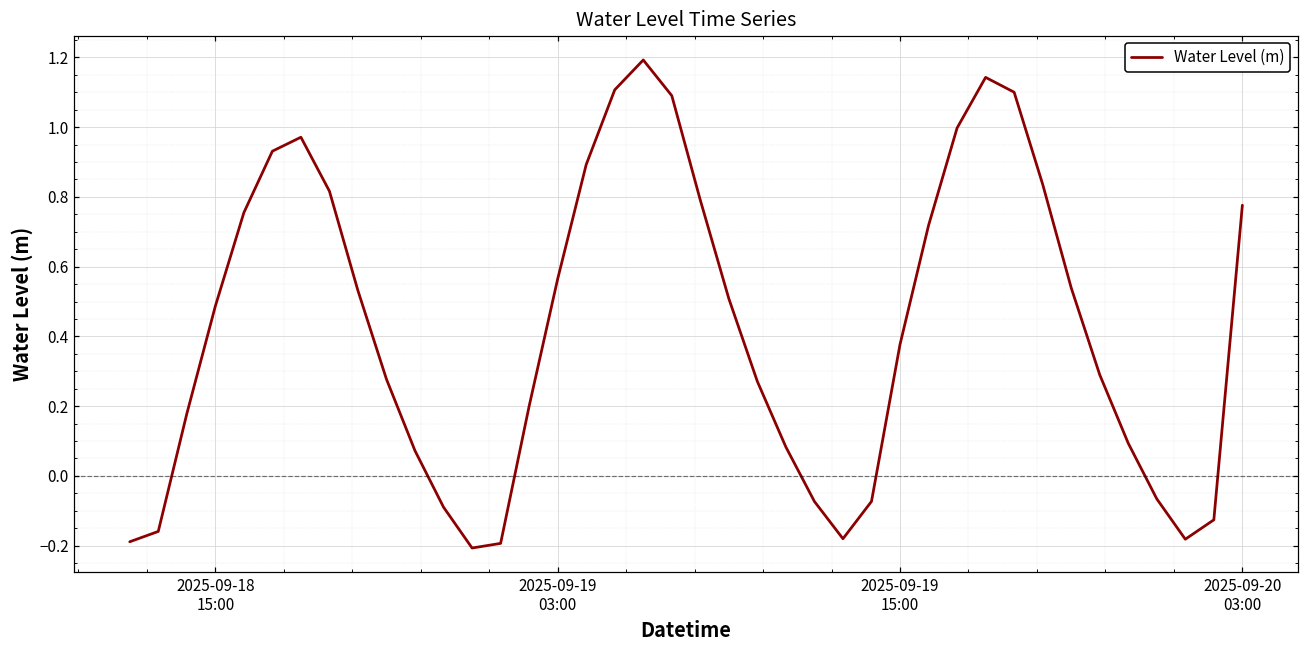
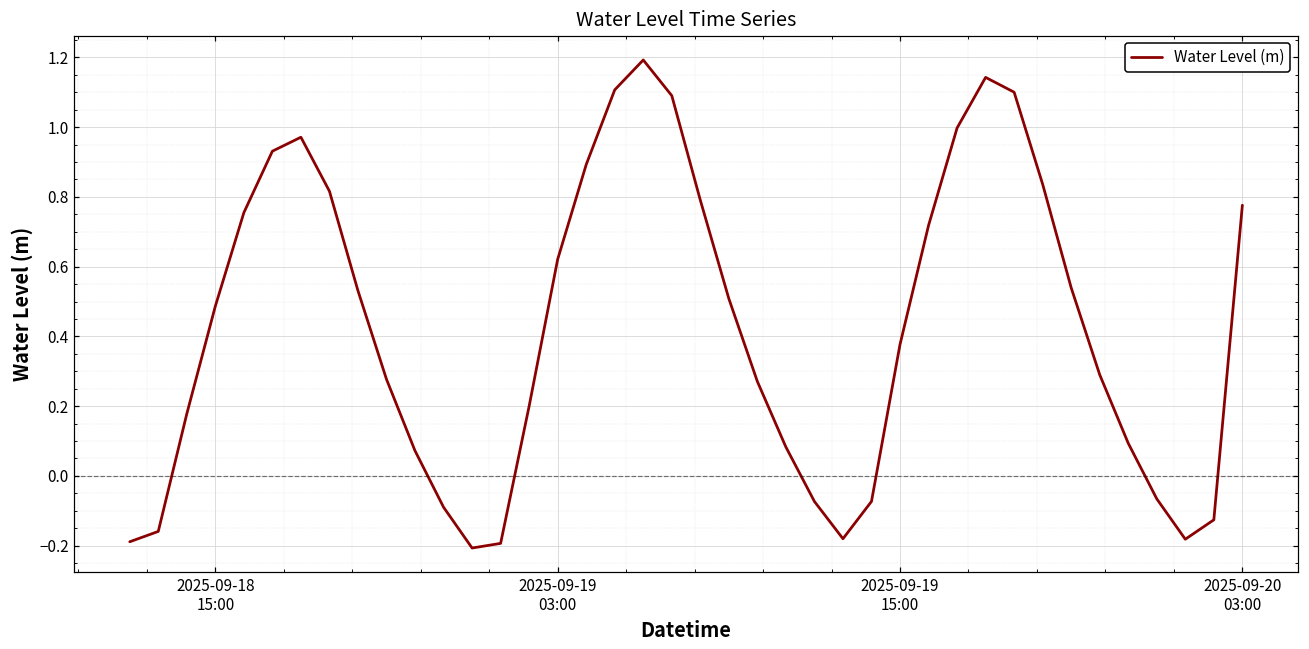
2025-09-19 03:00: 0.56 -> 0.62
